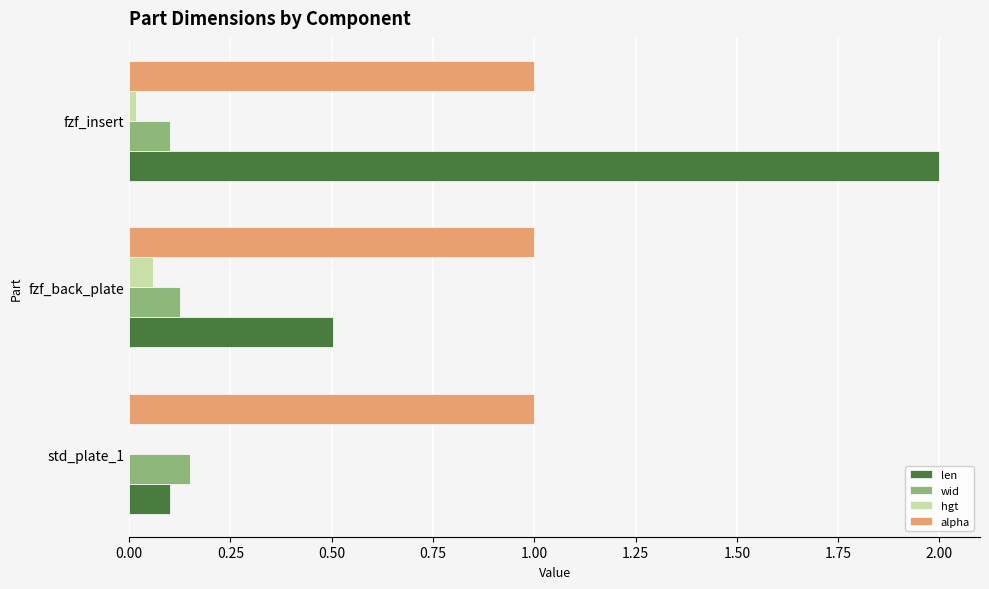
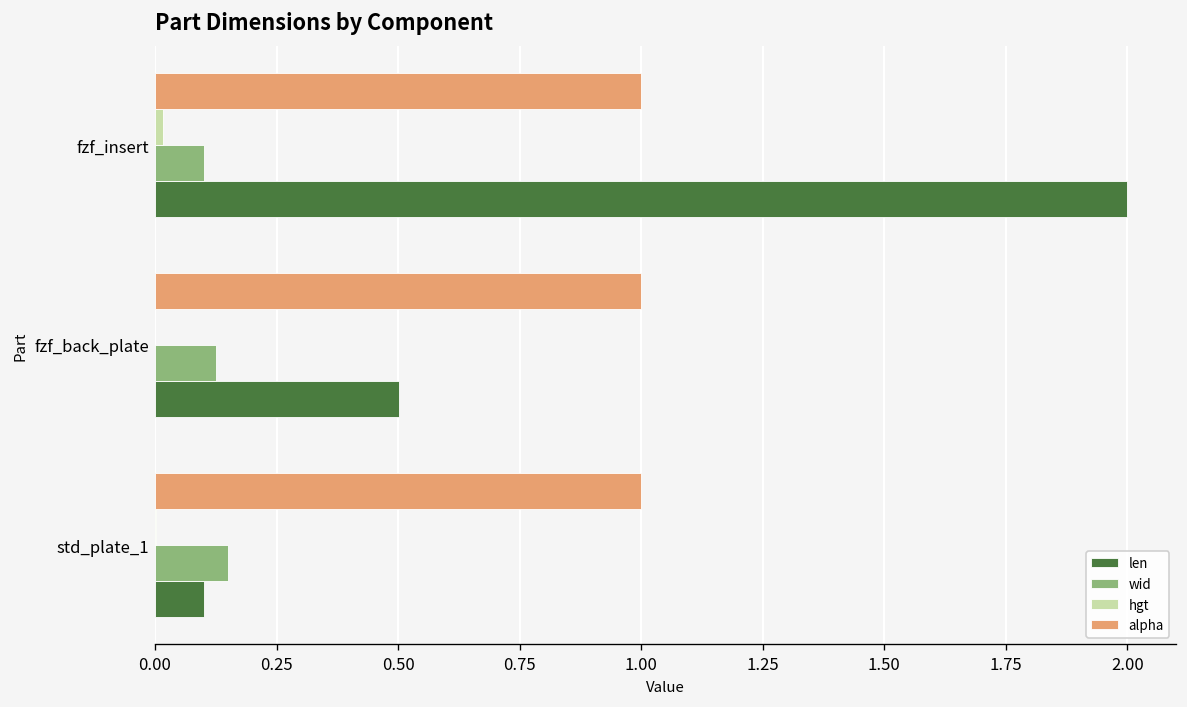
hgt, fzf_back_plate: 0.06 -> 0.00
